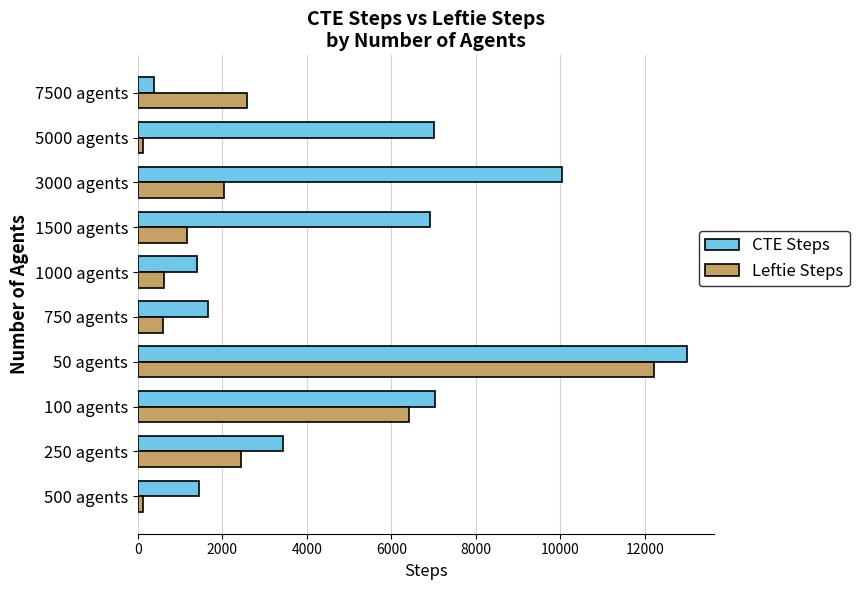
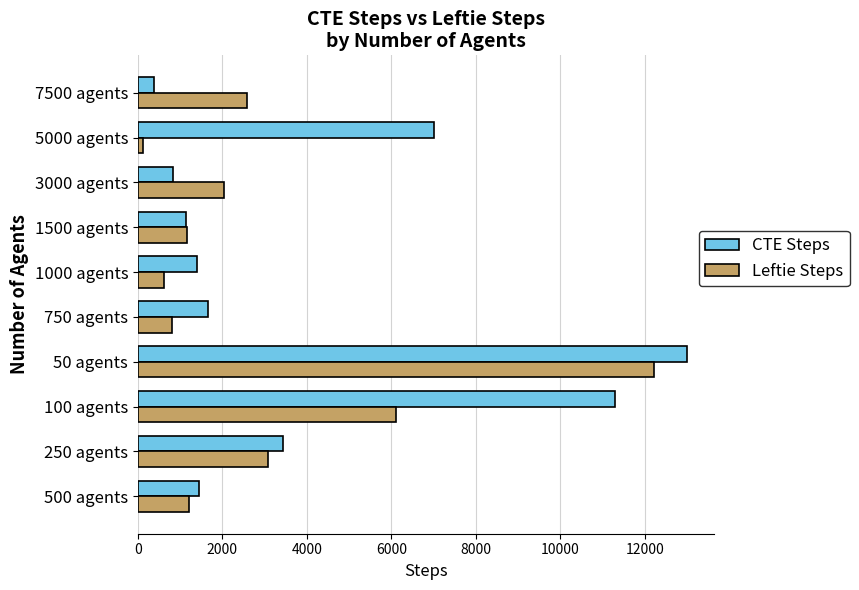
CTE Steps, 3000 agents: 10000 -> 800
CTE Steps, 1500 agents: 6900 -> 1100
Leftie Steps, 750 agents: 600 -> 800
CTE Steps, 100 agents: 7000 -> 11300
Leftie Steps, 100 agents: 6400 -> 6100
Leftie Steps, 250 agents: 2400 -> 3100
Leftie Steps, 500 agents: 100 -> 1200
